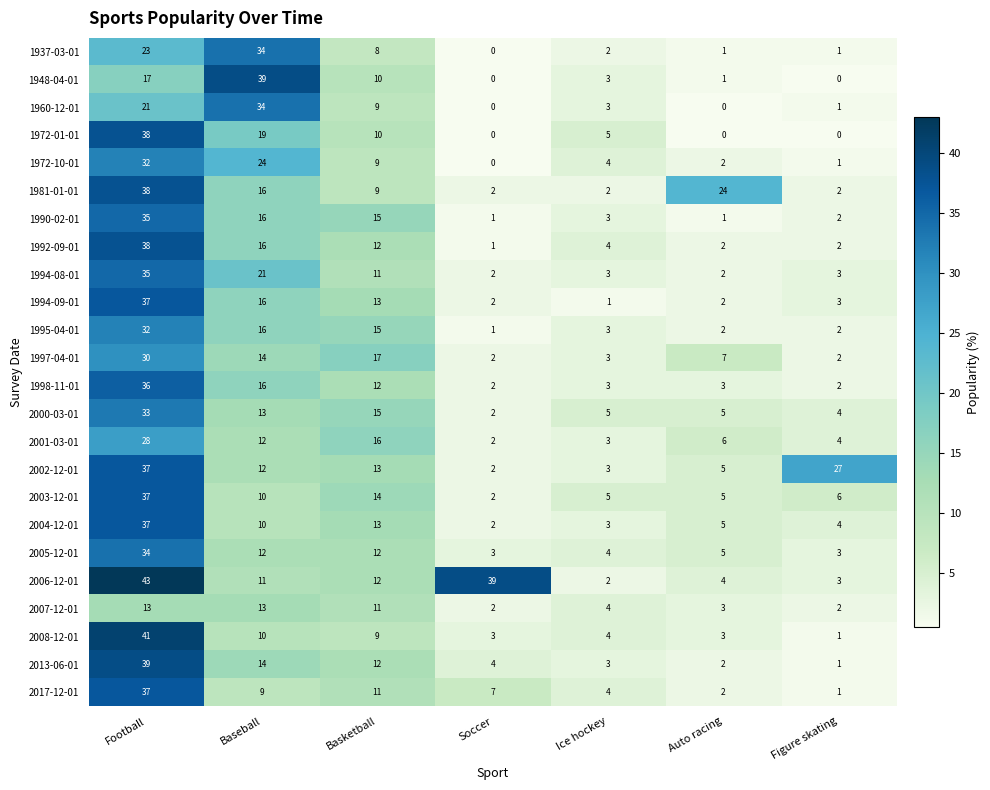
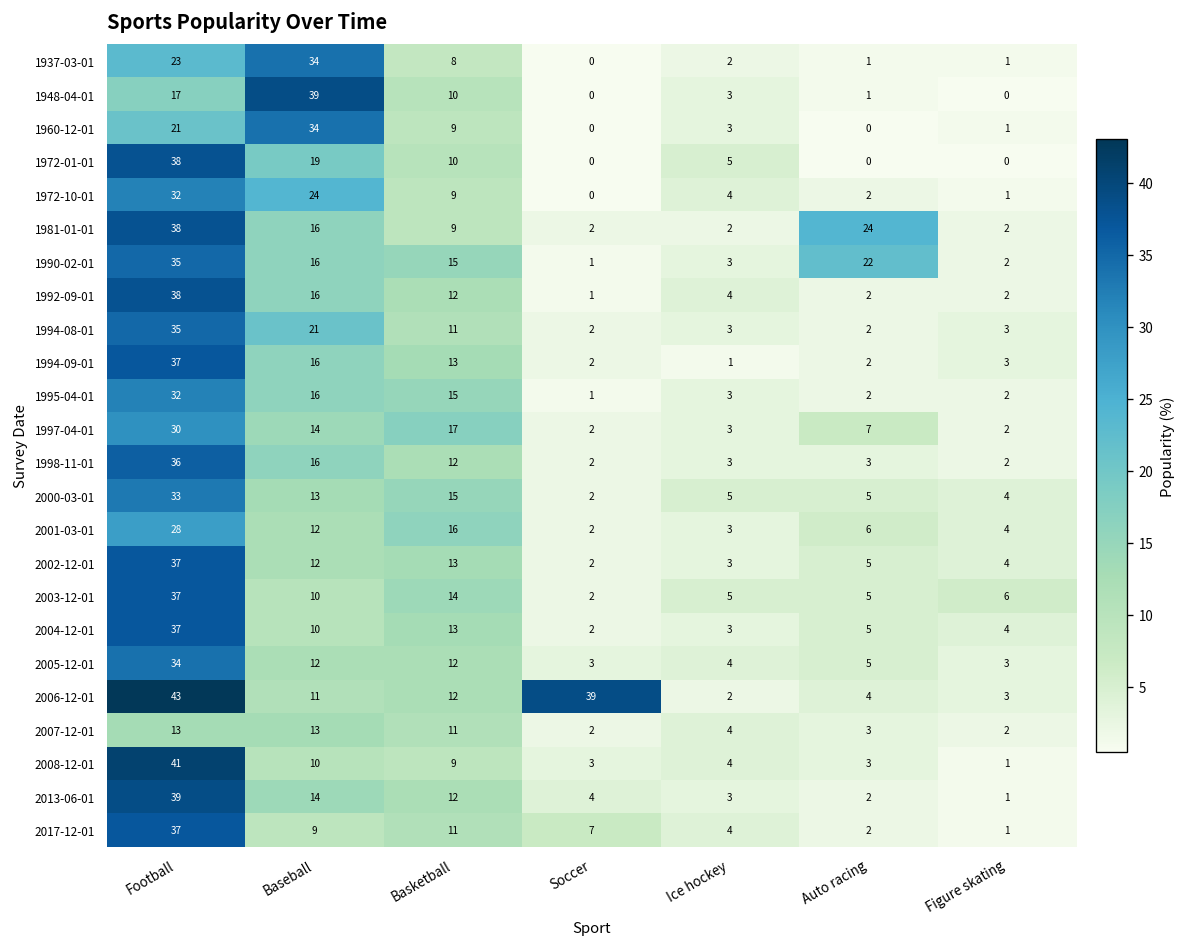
1990-02-01, Auto racing: 1 -> 22
2002-12-01, Figure skating: 27 -> 4
